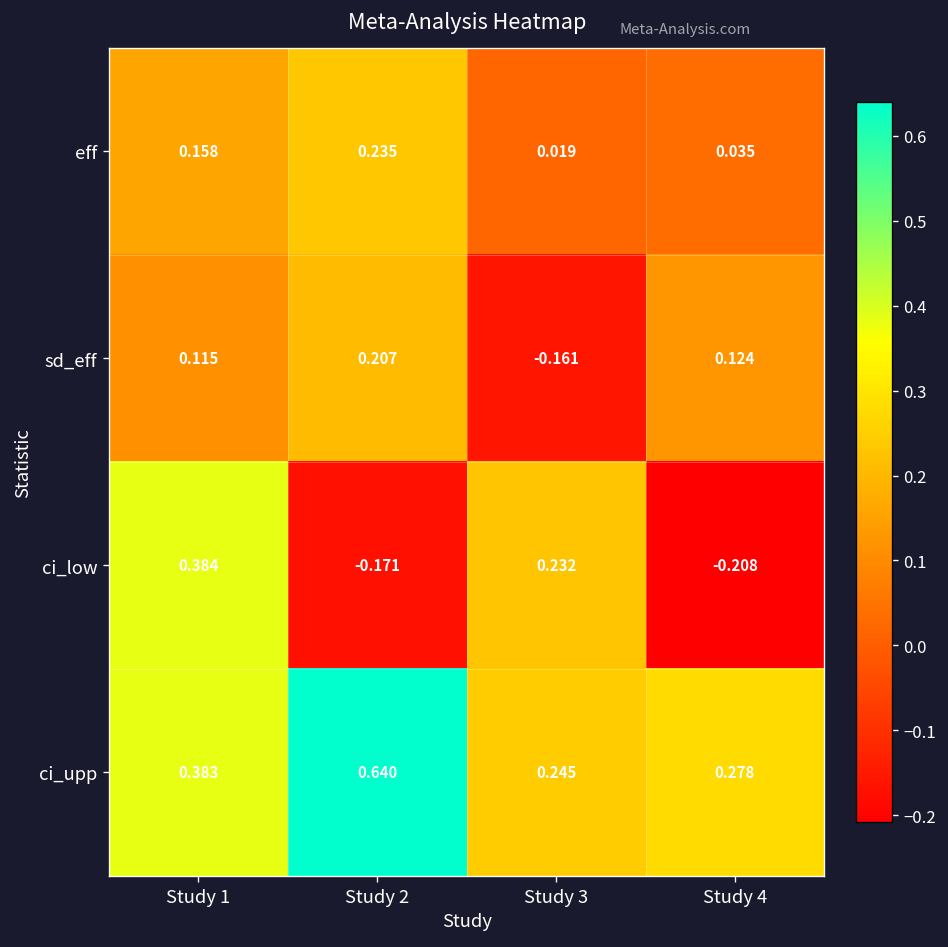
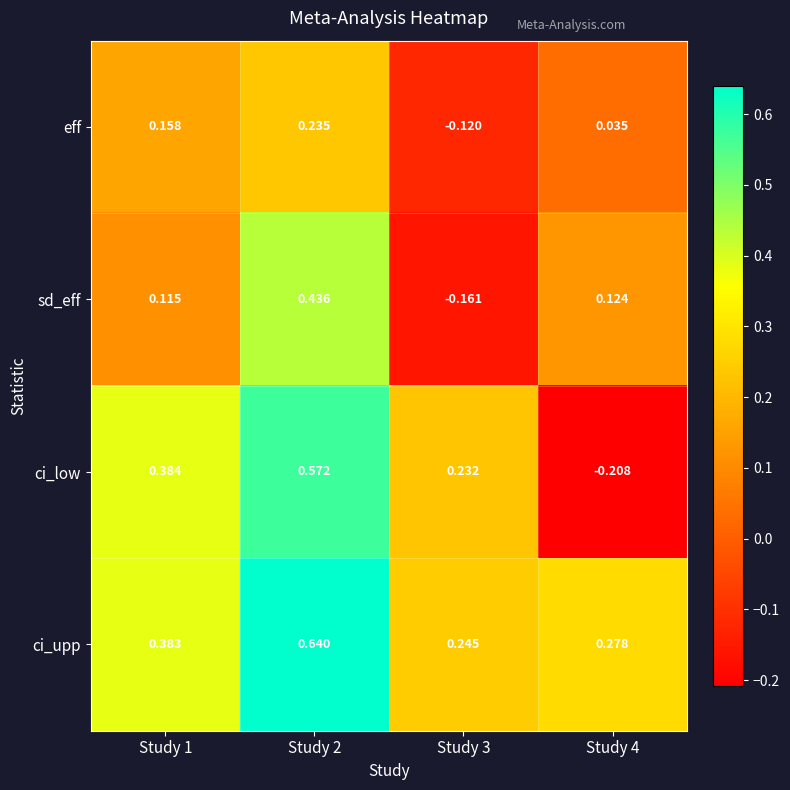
eff, Study 3: 0.019 -> -0.120
sd_eff, Study 2: 0.207 -> 0.436
ci_low, Study 2: -0.171 -> 0.572
